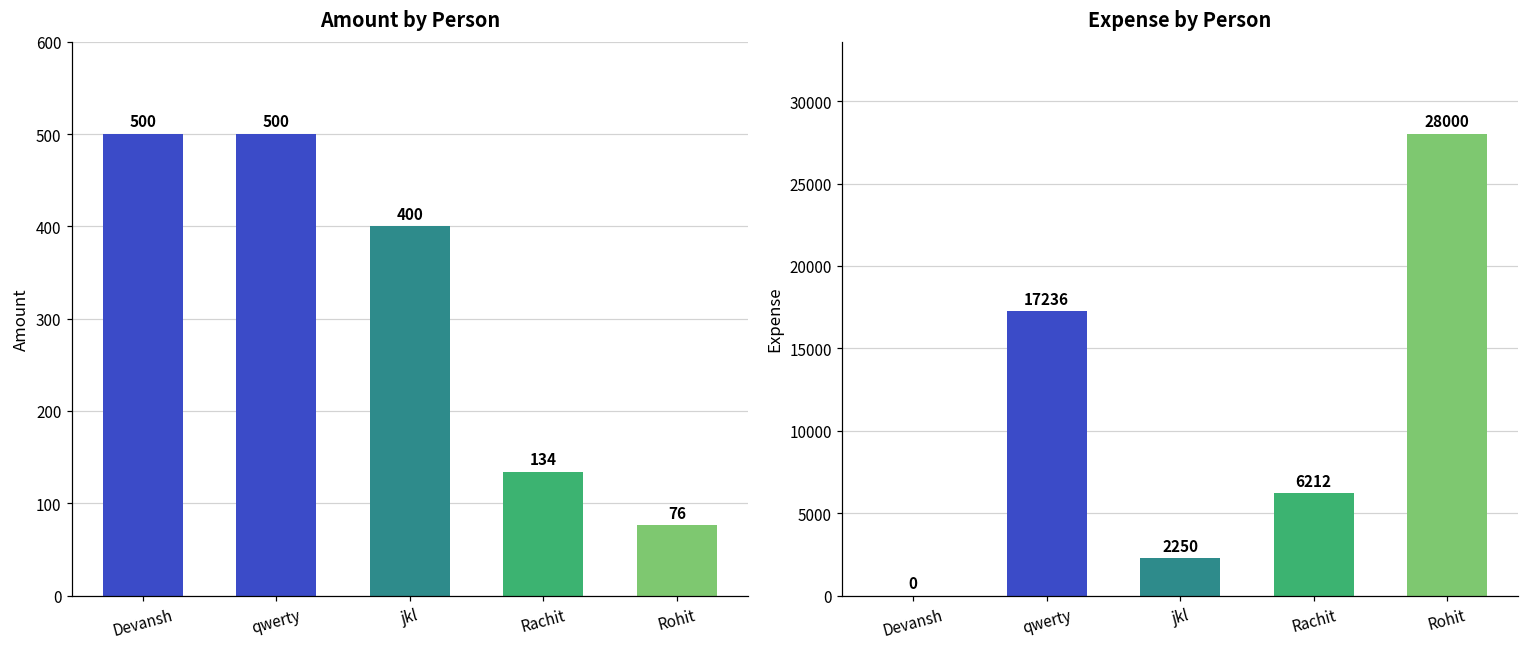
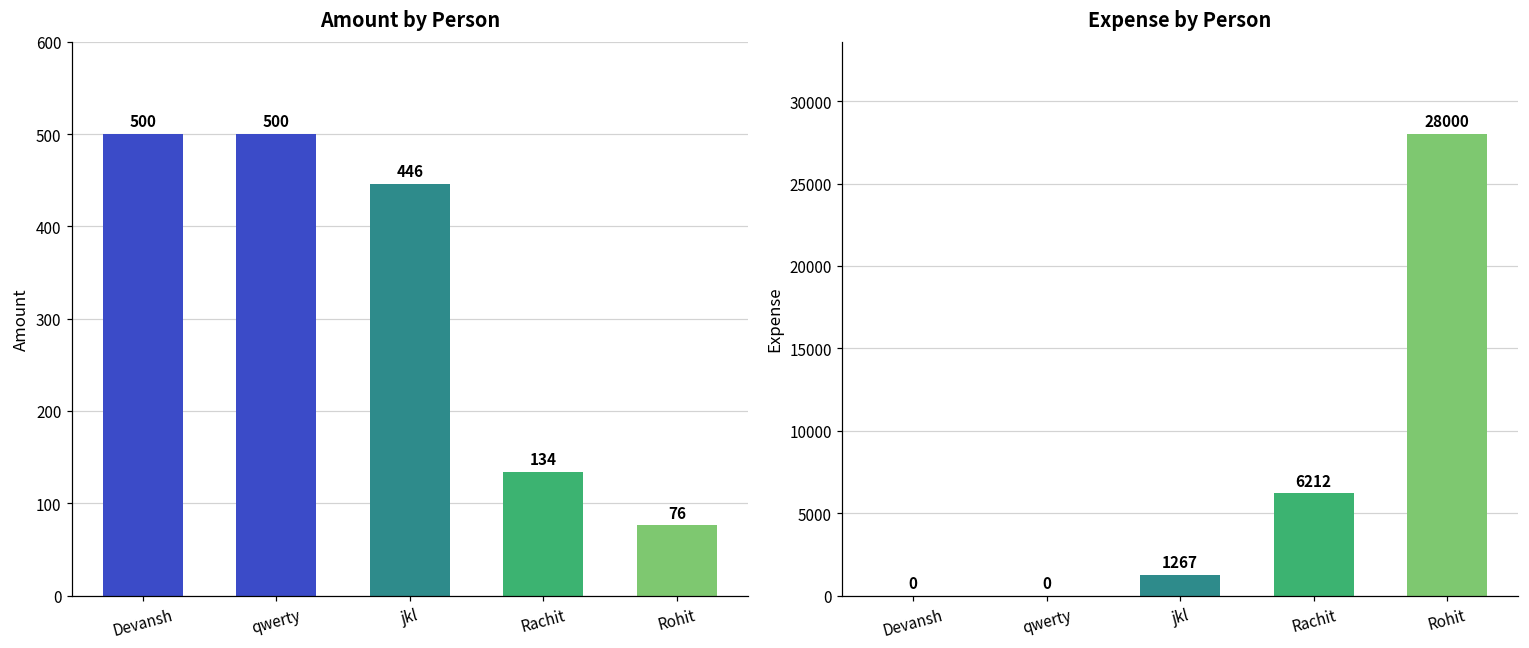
Amount by Person, jkl: 400 -> 446
Expense by Person, qwerty: 17236 -> 0
Expense by Person, jkl: 2250 -> 1267
